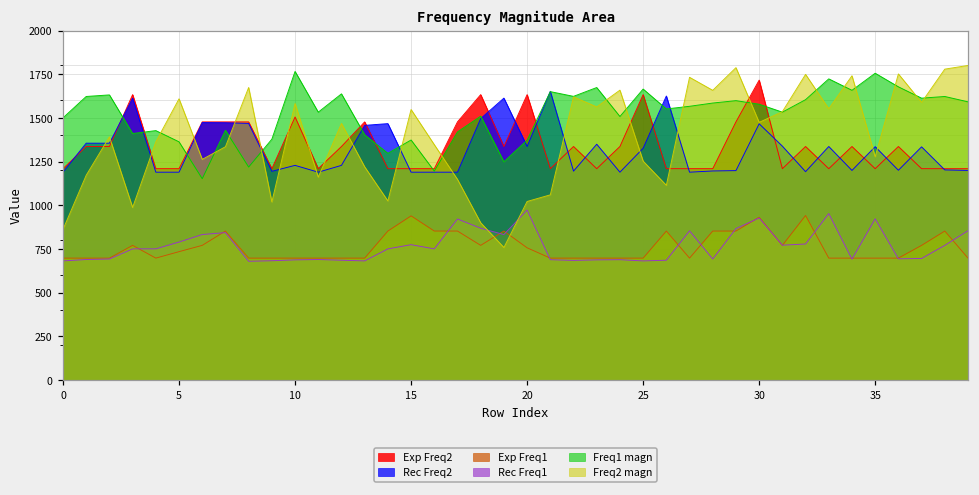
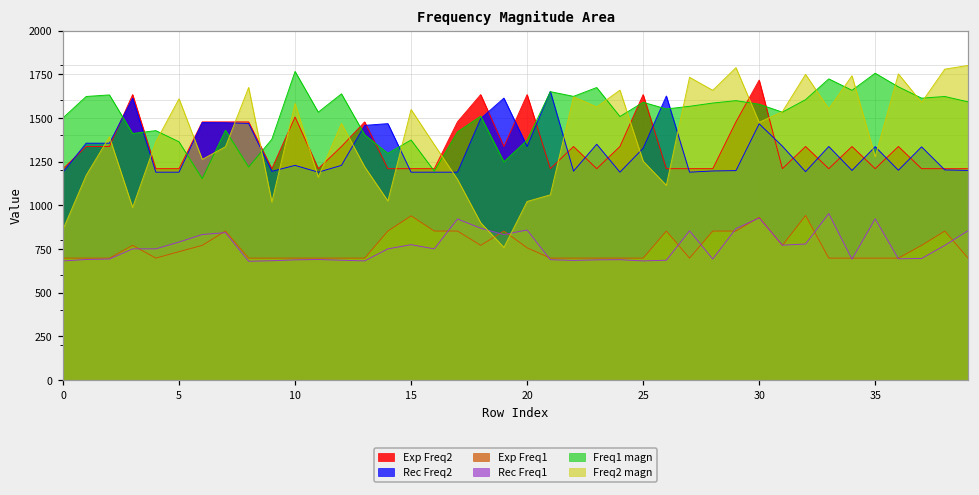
Rec Freq1, 20: 970 -> 860
Freq1 magn, 25: 1660 -> 1590
